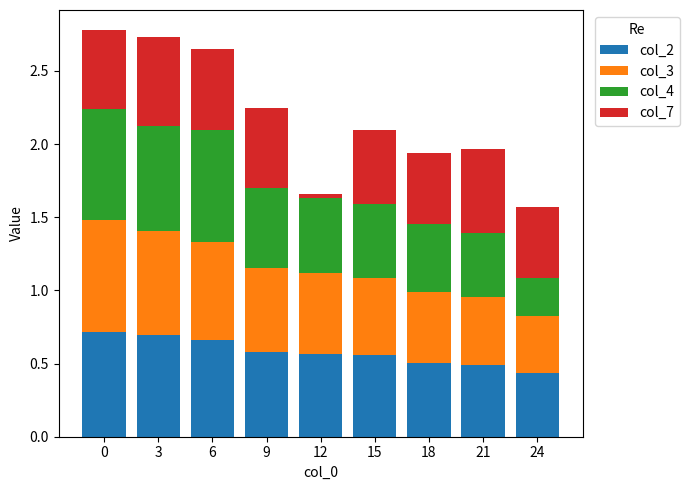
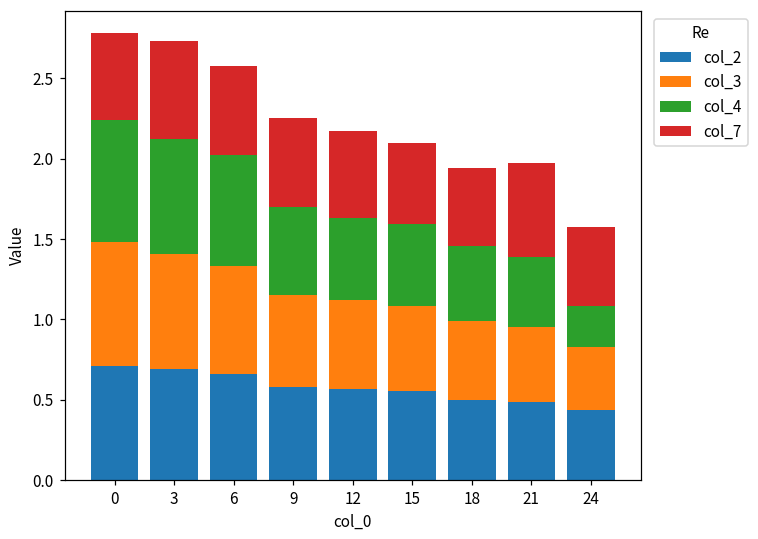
col_4, 6: 0.77 -> 0.69
col_7, 12: 0.03 -> 0.54
